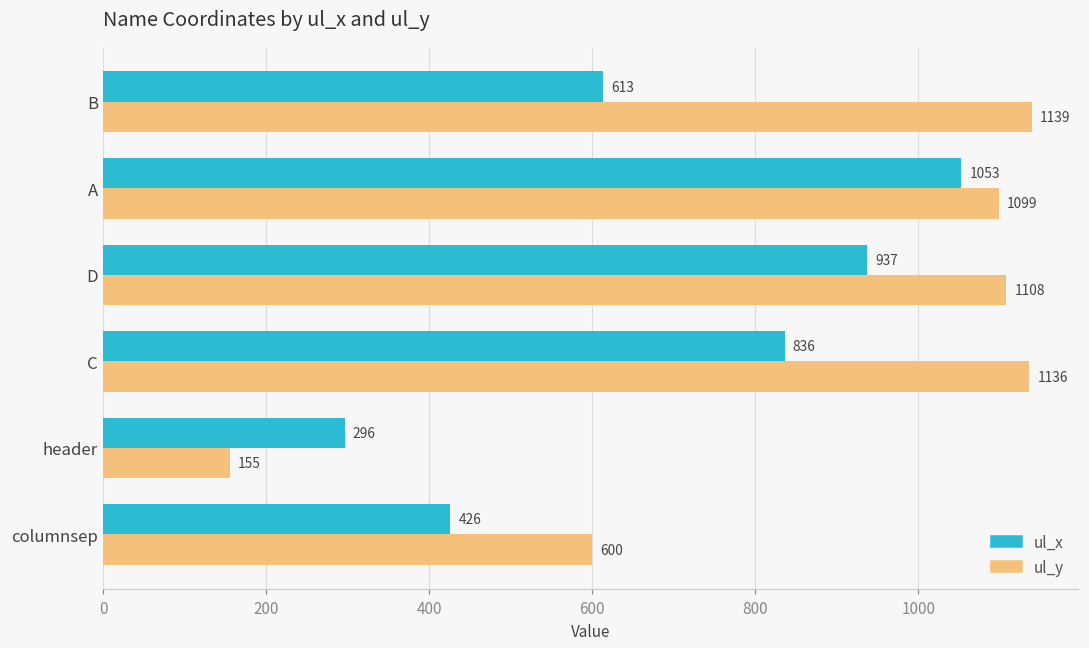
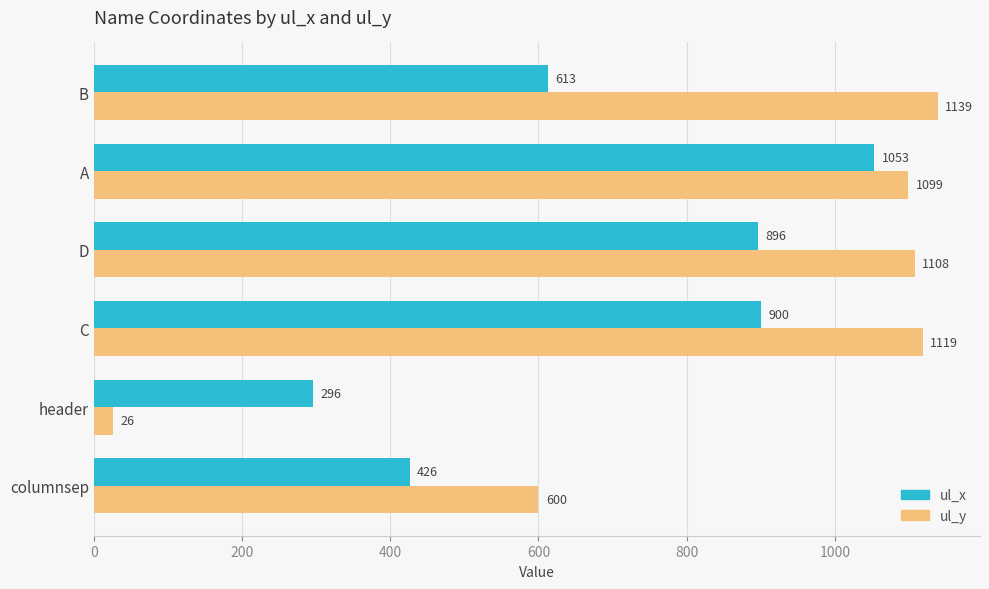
ul_x, D: 937 -> 896
ul_x, C: 836 -> 900
ul_y, C: 1136 -> 1119
ul_y, header: 155 -> 26
